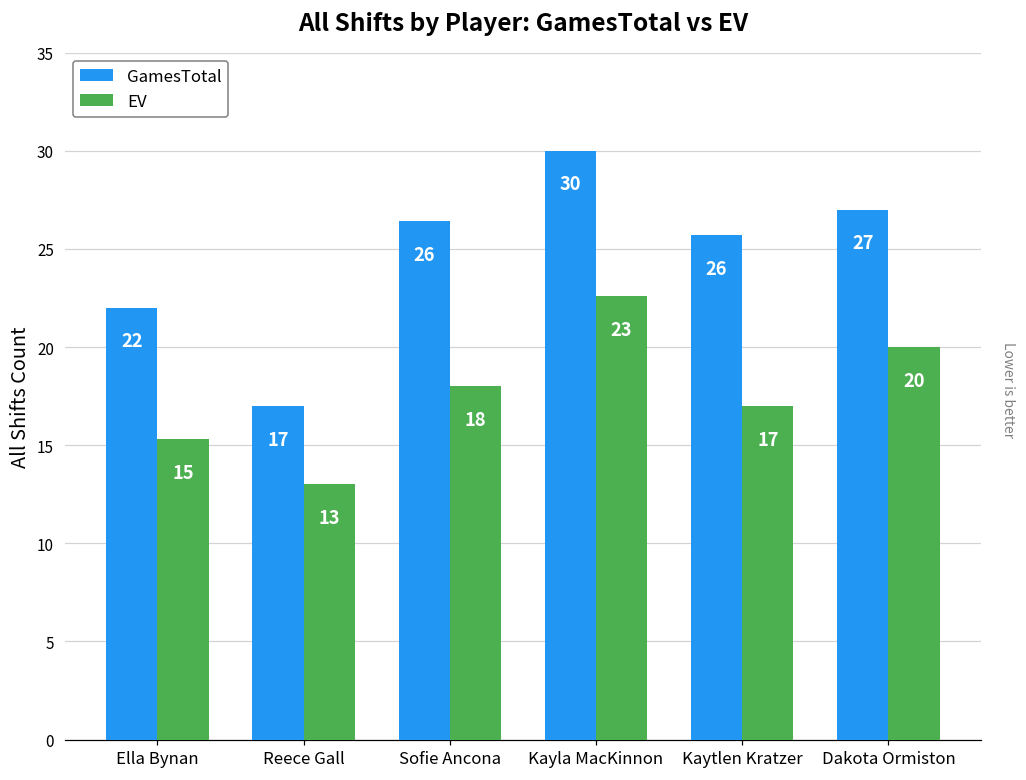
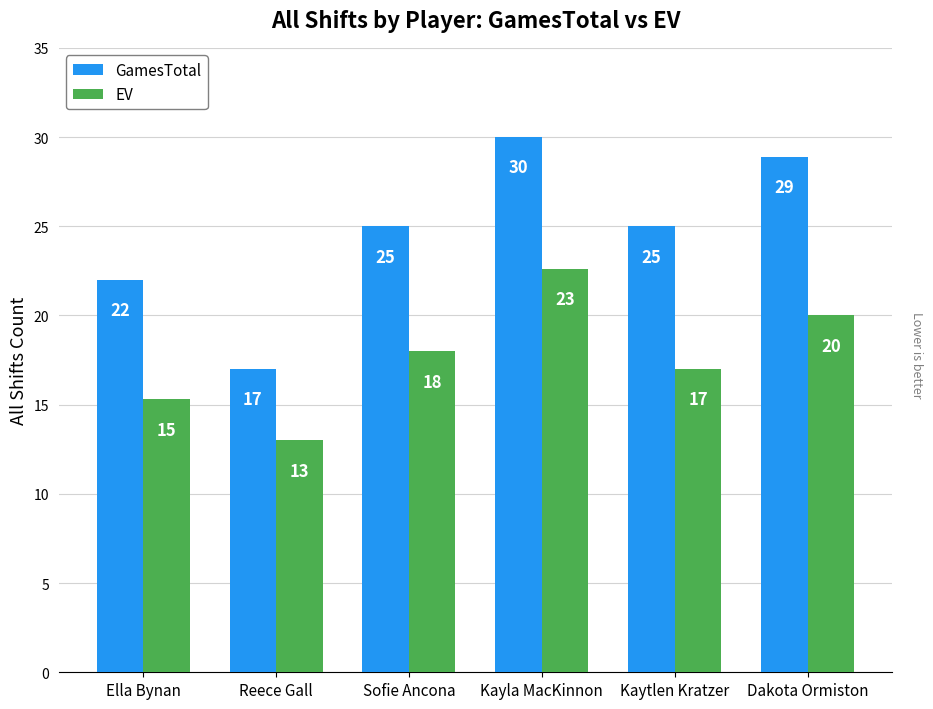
GamesTotal, Sofie Ancona: 26 -> 25
GamesTotal, Kaytlen Kratzer: 26 -> 25
GamesTotal, Dakota Ormiston: 27 -> 29
